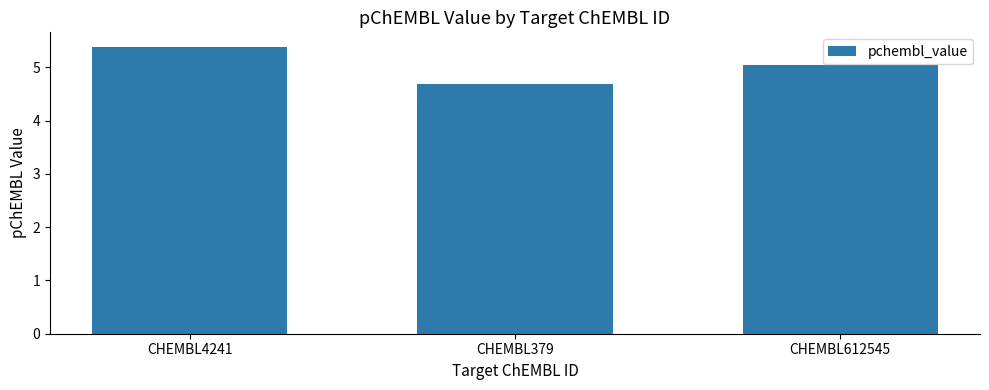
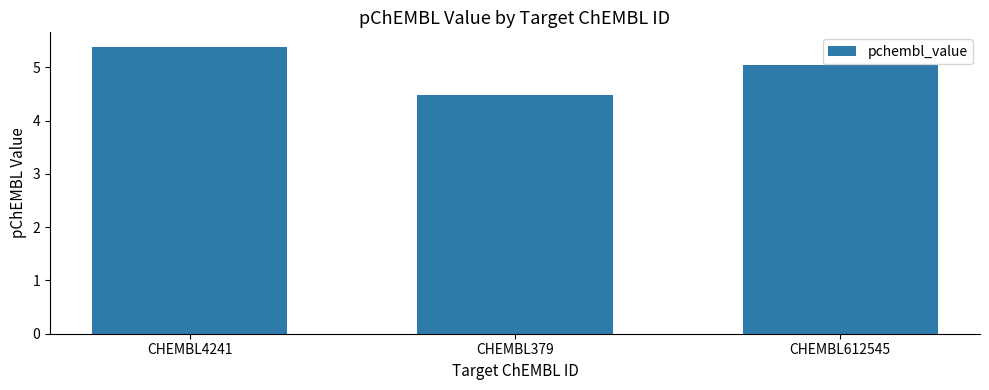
CHEMBL379: 4.7 -> 4.5
